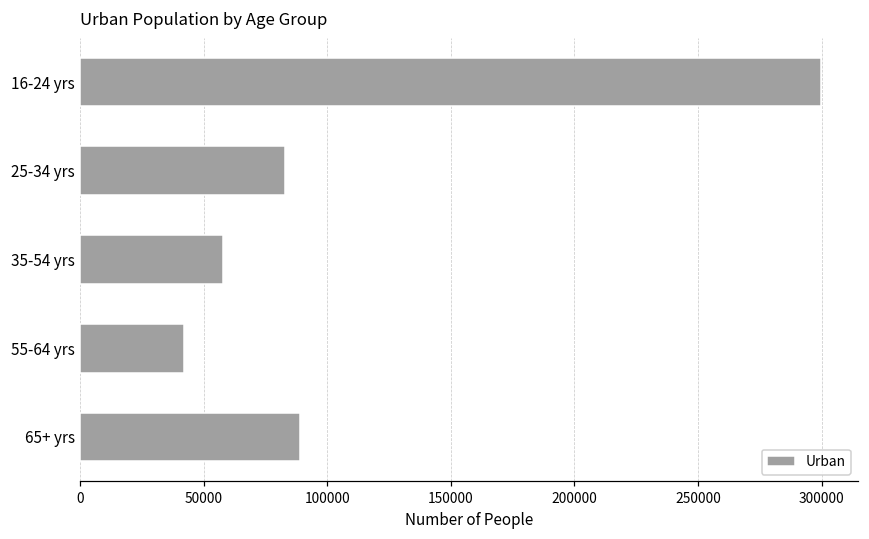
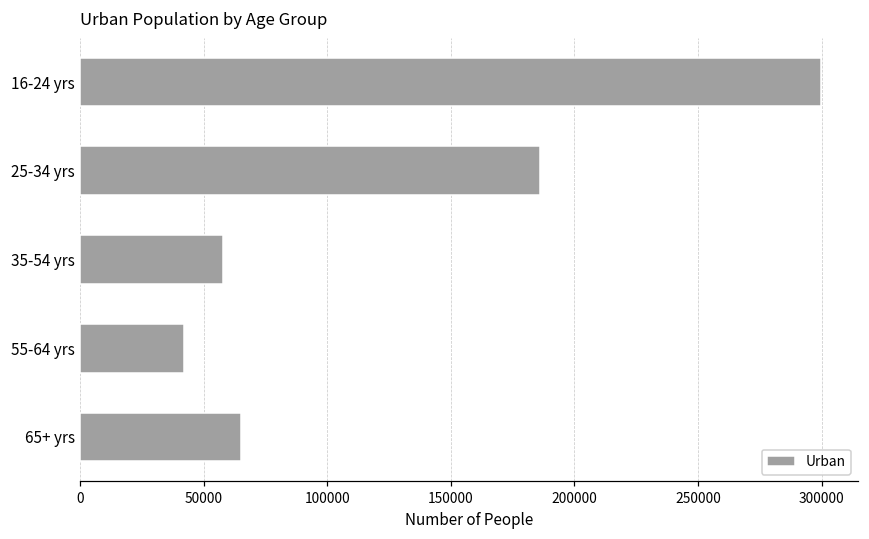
25-34 yrs: 83000 -> 186000
65+ yrs: 89000 -> 65000
